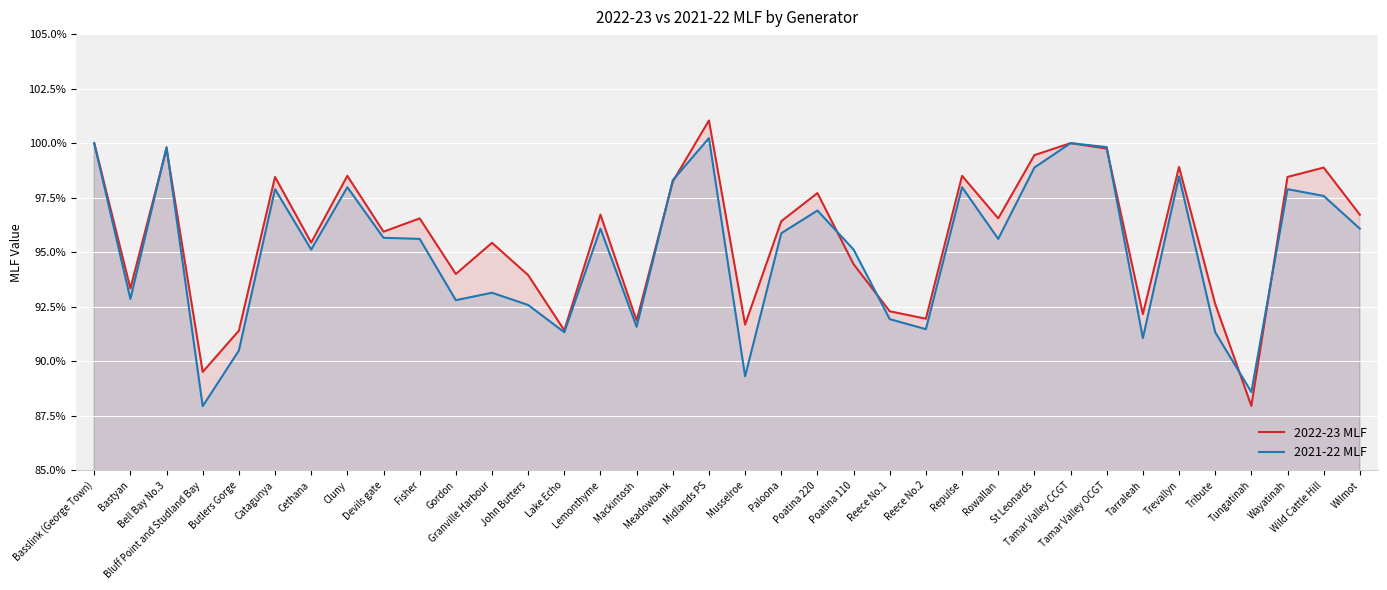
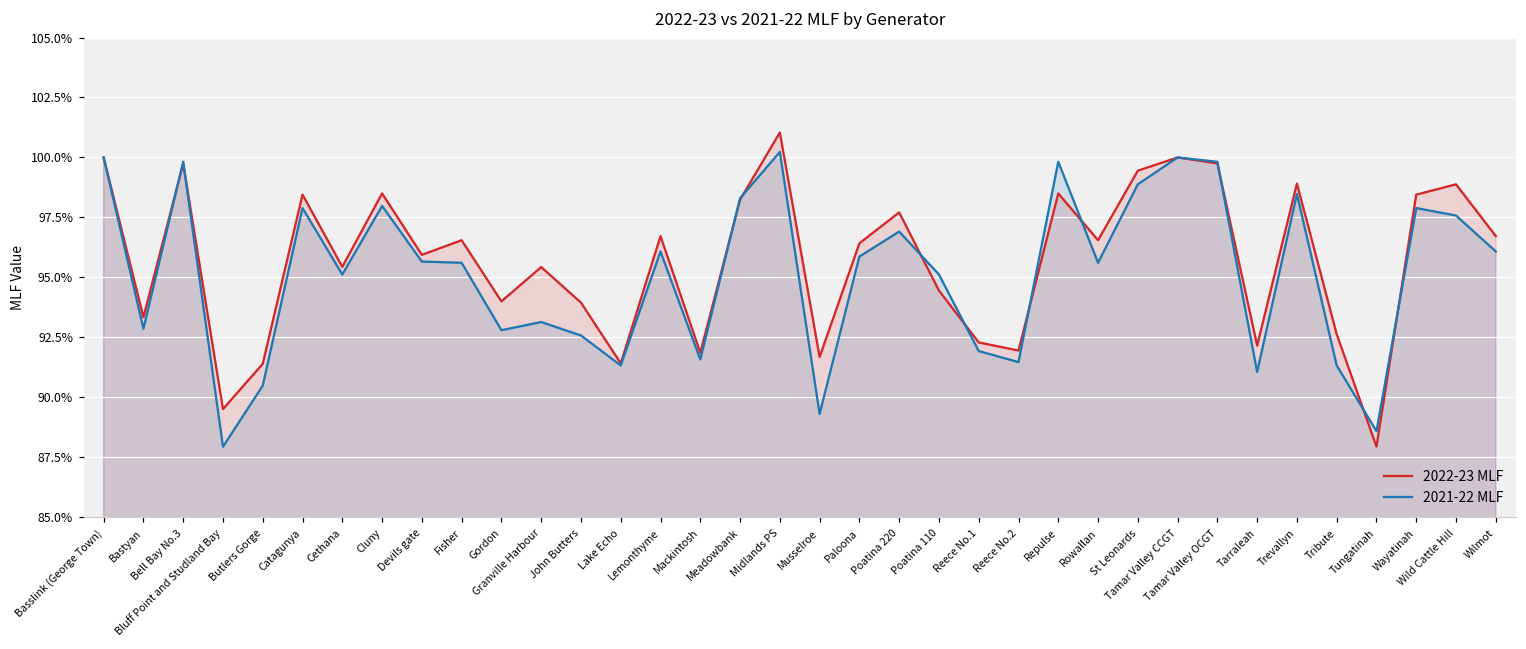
2021-22 MLF, Repulse: 98.0% -> 99.8%
